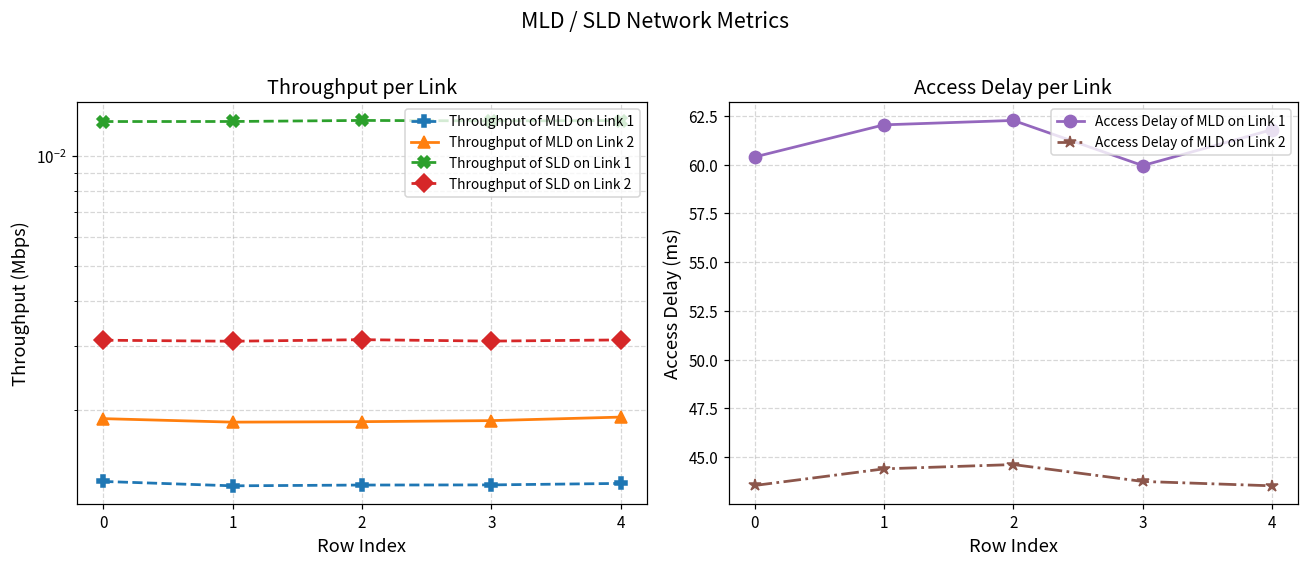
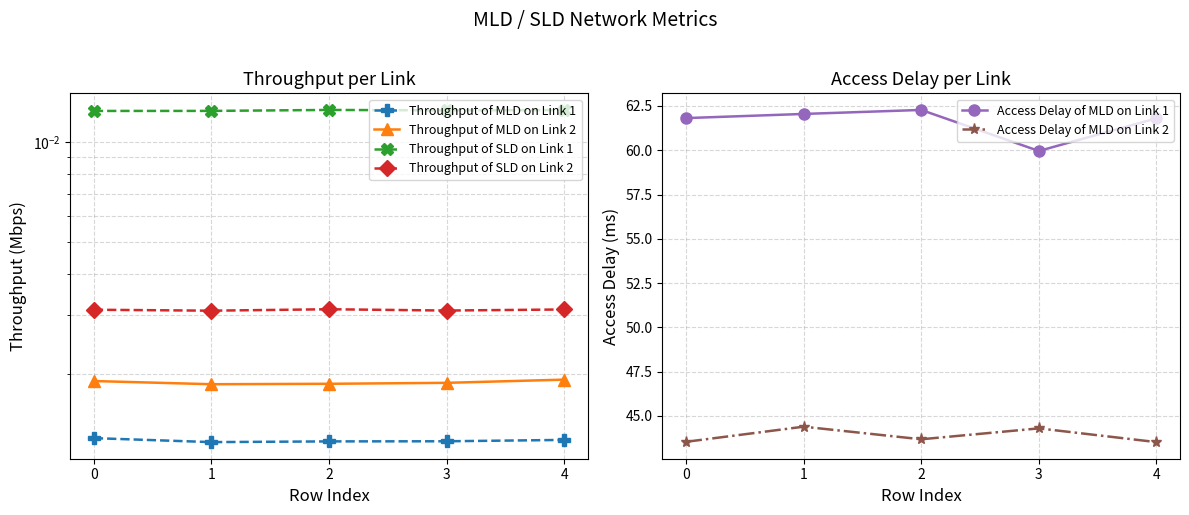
Access Delay per Link, Access Delay of MLD on Link 1, 0: 60.4 -> 61.8
Access Delay per Link, Access Delay of MLD on Link 2, 2: 44.6 -> 43.7
Access Delay per Link, Access Delay of MLD on Link 2, 3: 43.7 -> 44.3
